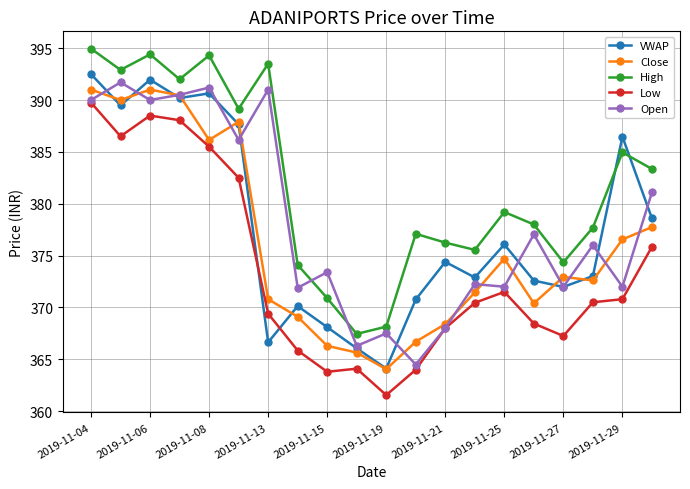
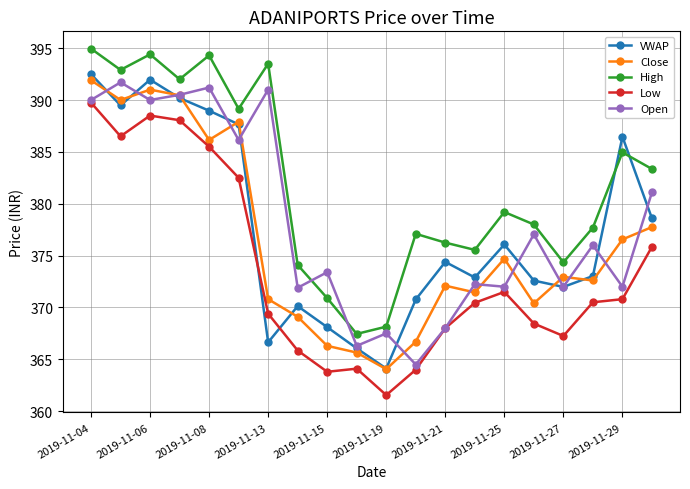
Close, 2019-11-04: 391.0 -> 391.9
VWAP, 2019-11-08: 390.6 -> 389.0
Close, 2019-11-21: 368.4 -> 372.1
